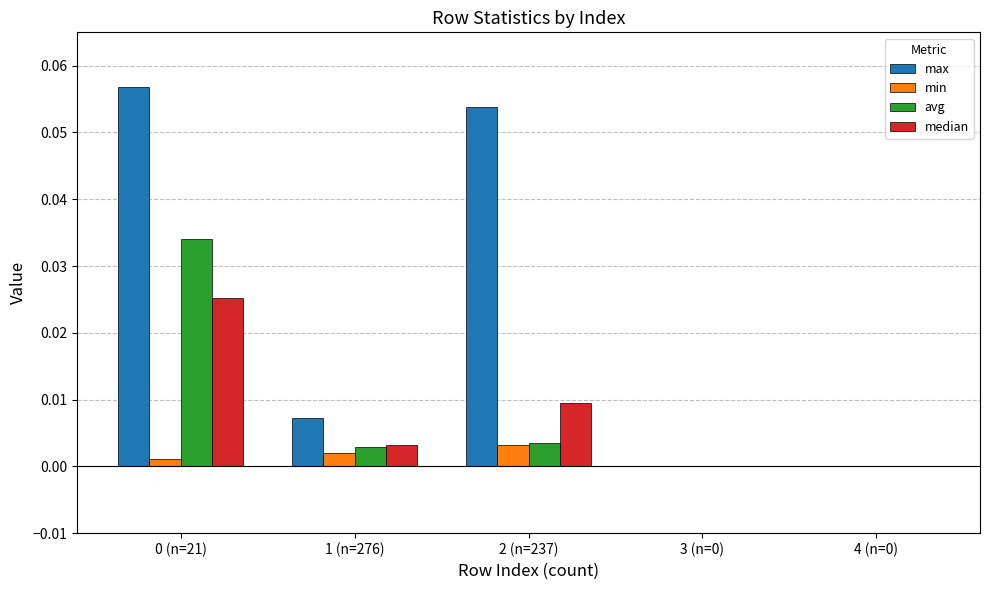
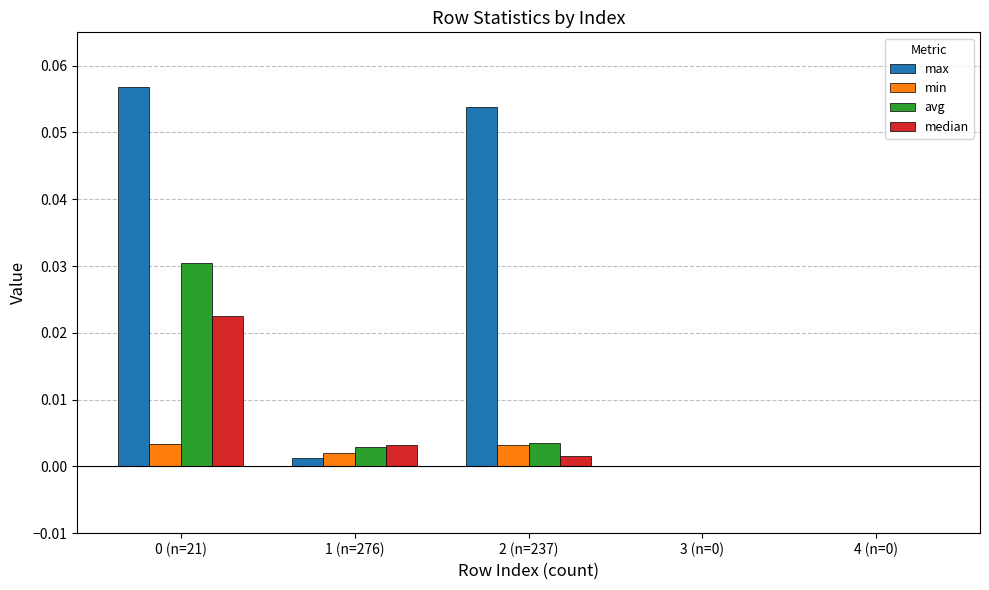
min, 0 (n=21): 0.001 -> 0.003
avg, 0 (n=21): 0.034 -> 0.031
median, 0 (n=21): 0.025 -> 0.022
max, 1 (n=276): 0.007 -> 0.001
median, 2 (n=237): 0.009 -> 0.002
